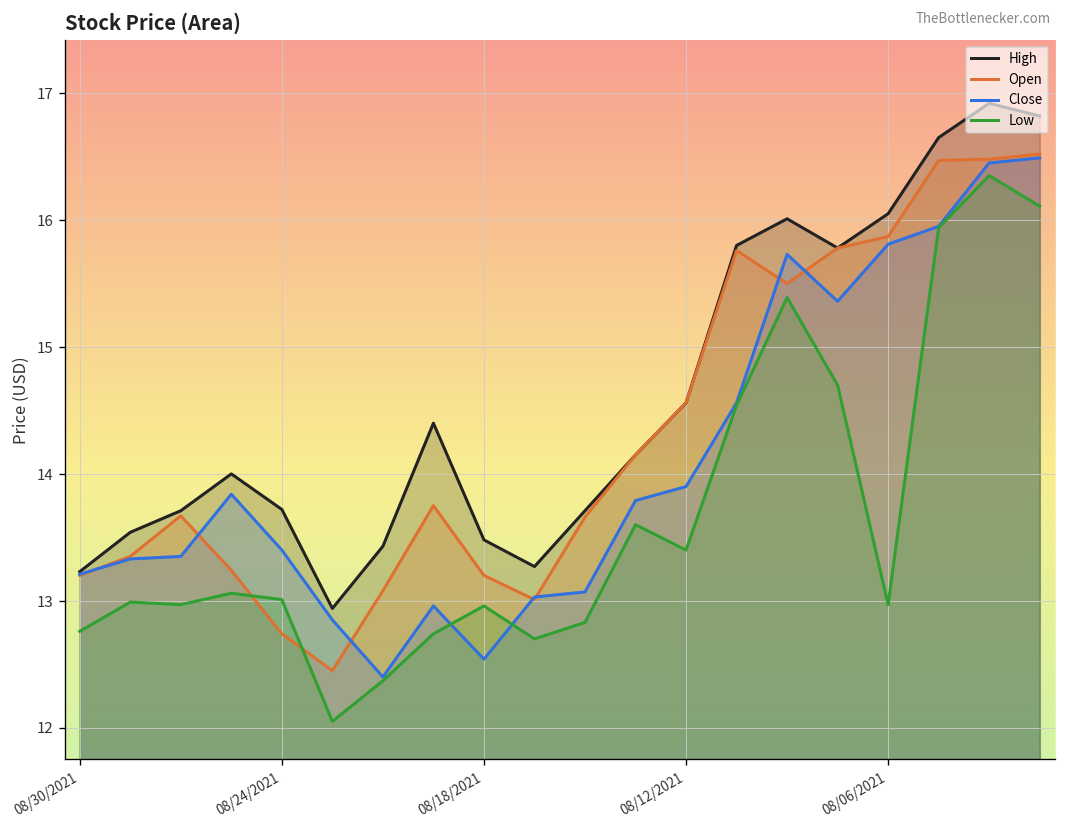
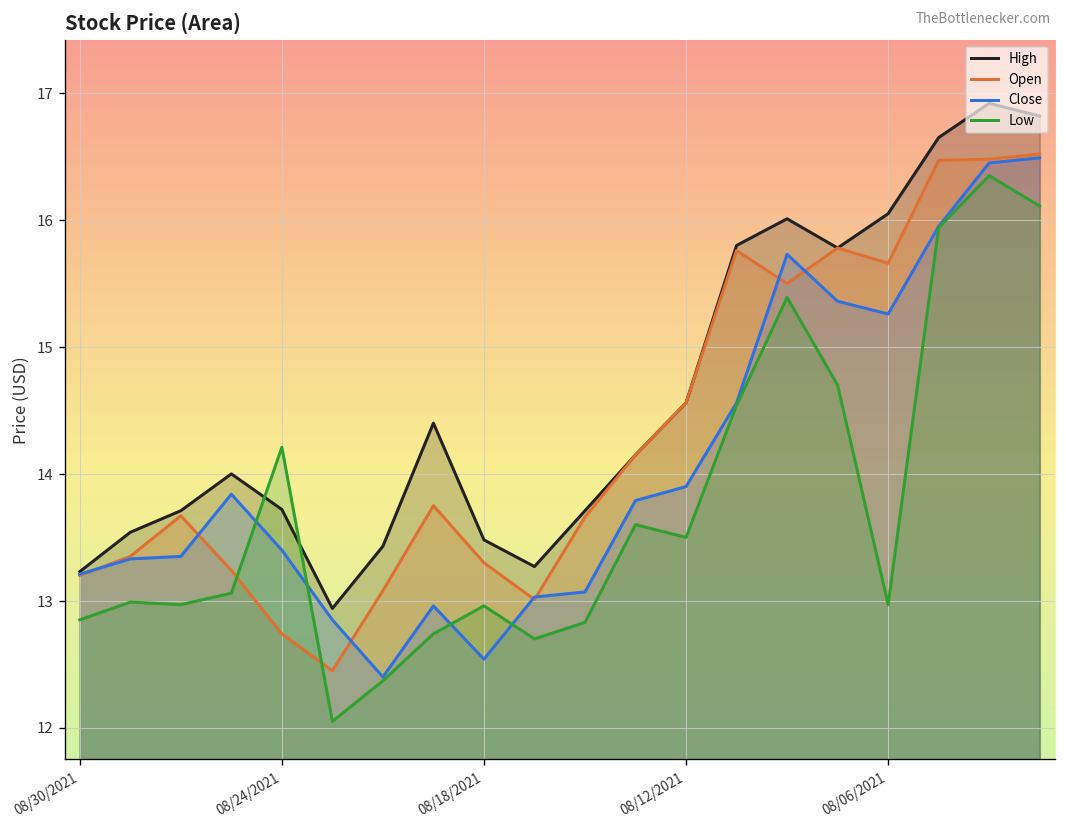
Low, 08/30/2021: 12.76 -> 12.85
Low, 08/24/2021: 13.01 -> 14.21
Open, 08/18/2021: 13.2 -> 13.3
Low, 08/12/2021: 13.4 -> 13.5
Open, 08/06/2021: 15.87 -> 15.66
Close, 08/06/2021: 15.81 -> 15.26
